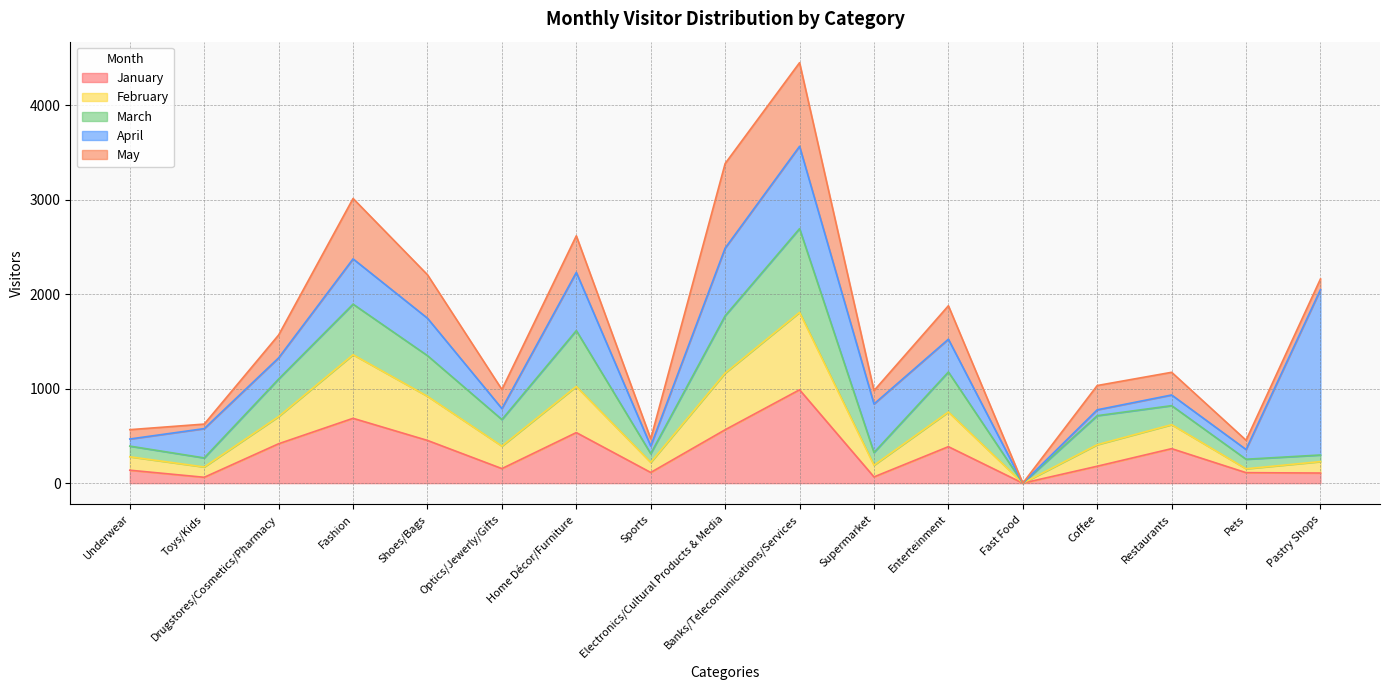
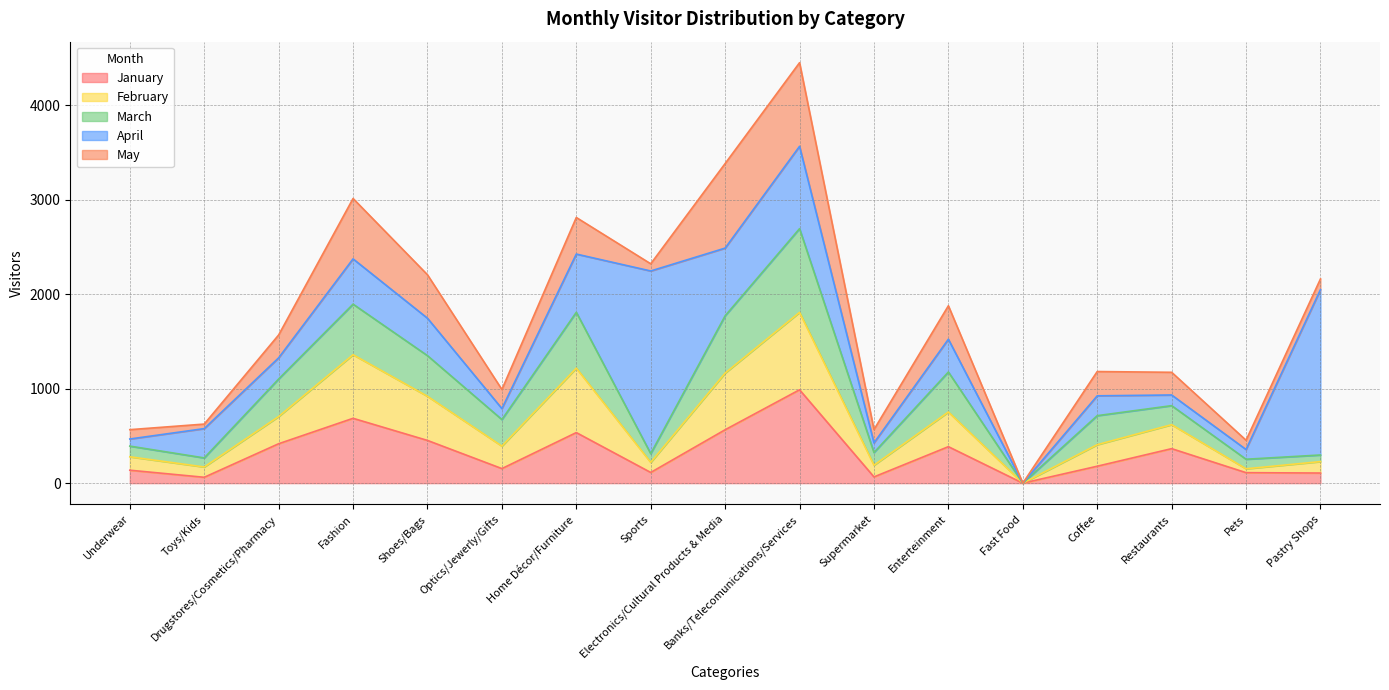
February, Home Décor/Furniture: 500 -> 700
April, Sports: 100 -> 1900
April, Supermarket: 500 -> 100
April, Coffee: 100 -> 200
